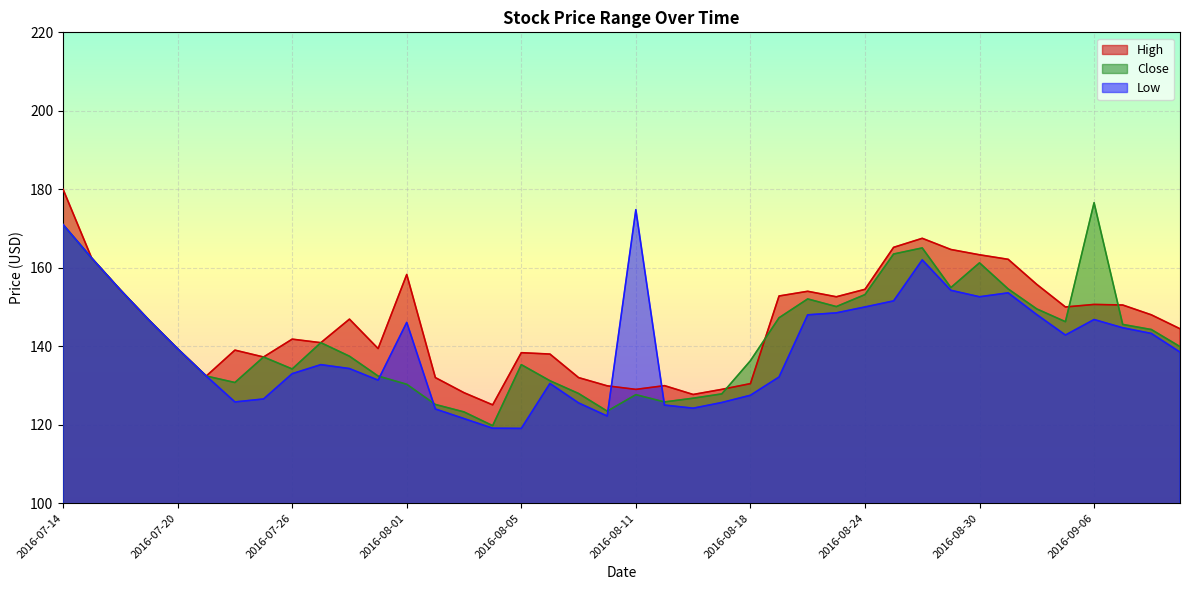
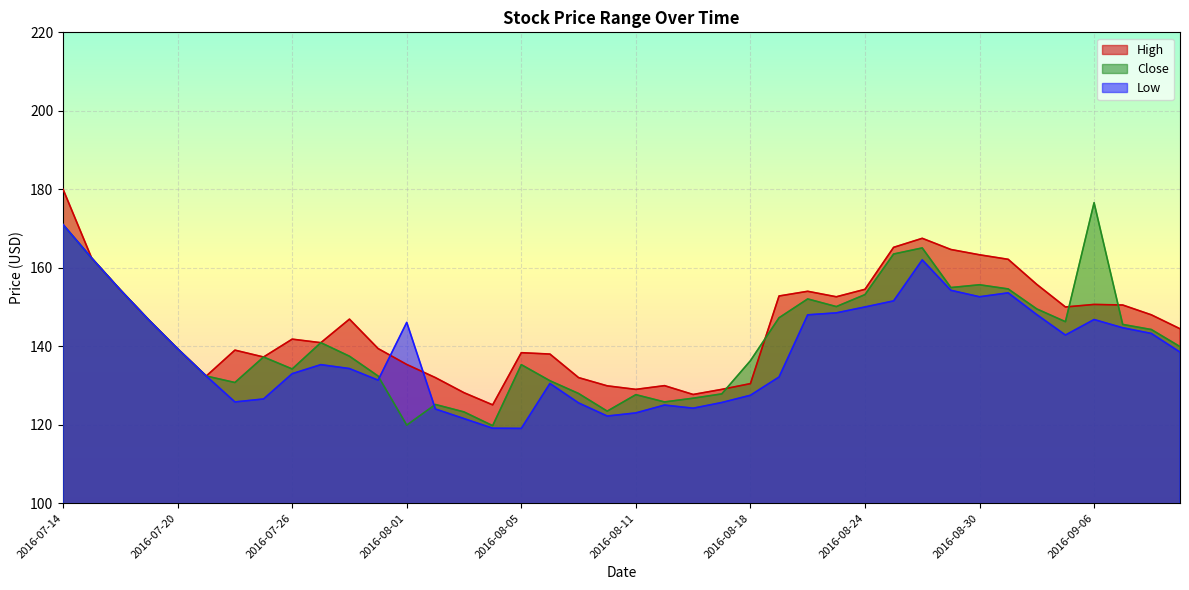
High, 2016-08-01: 158 -> 135
Close, 2016-08-01: 130 -> 120
Low, 2016-08-11: 175 -> 123
Close, 2016-08-30: 161 -> 156
